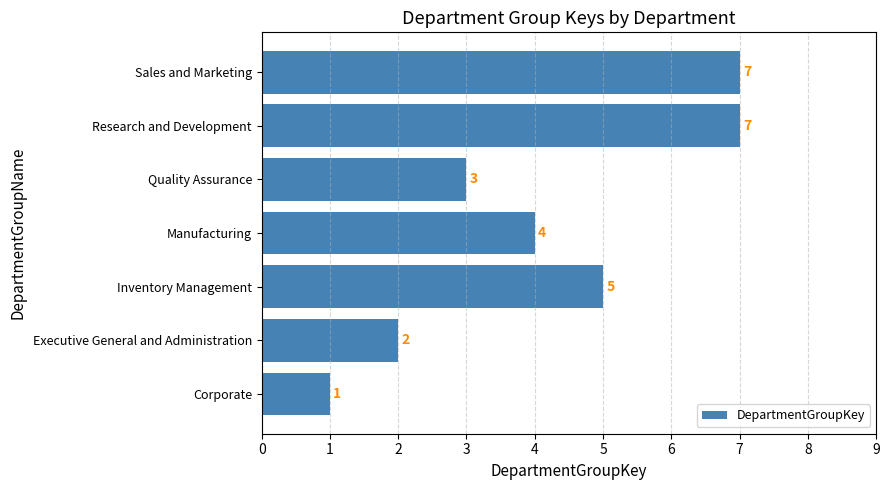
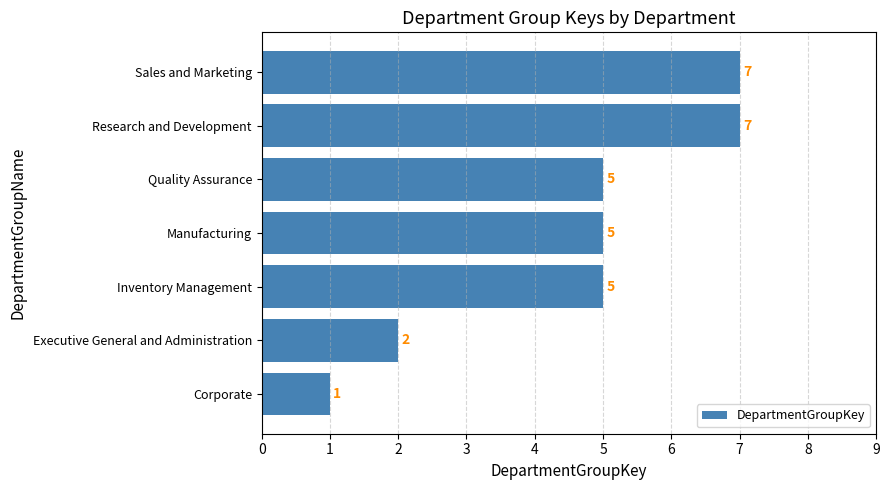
Quality Assurance: 3 -> 5
Manufacturing: 4 -> 5
